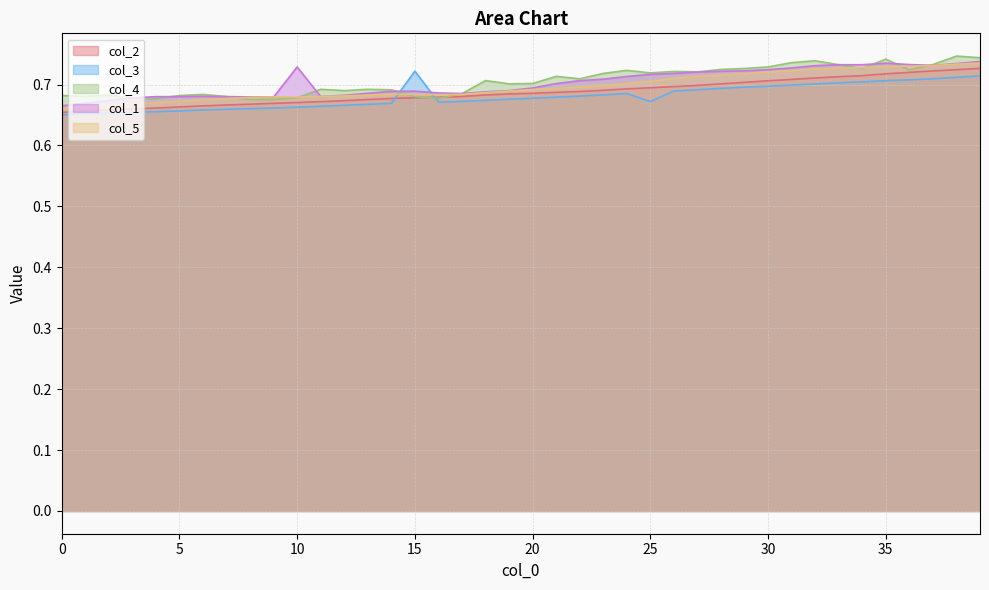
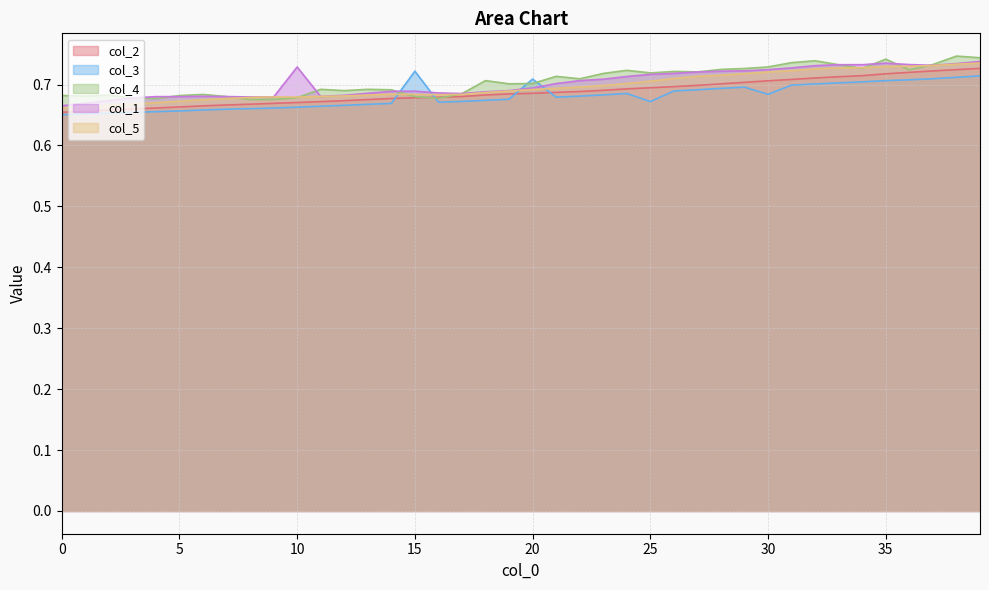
col_3, 20: 0.68 -> 0.71
col_3, 30: 0.70 -> 0.68
